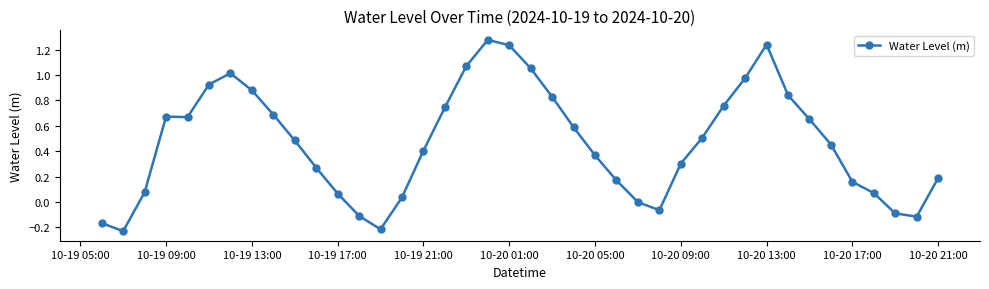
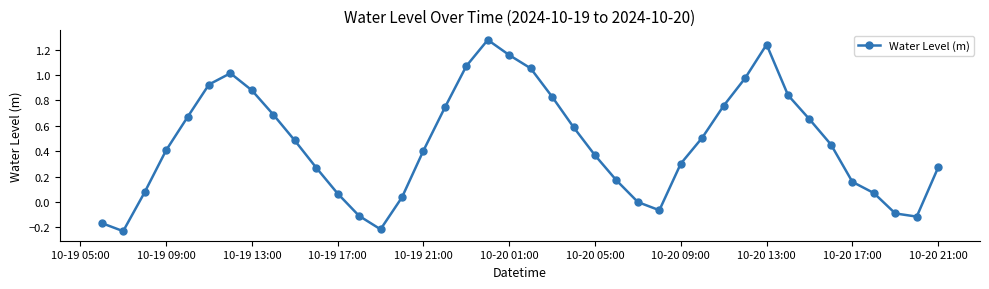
10-19 09:00: 0.67 -> 0.41
10-20 01:00: 1.23 -> 1.16
10-20 21:00: 0.19 -> 0.27
